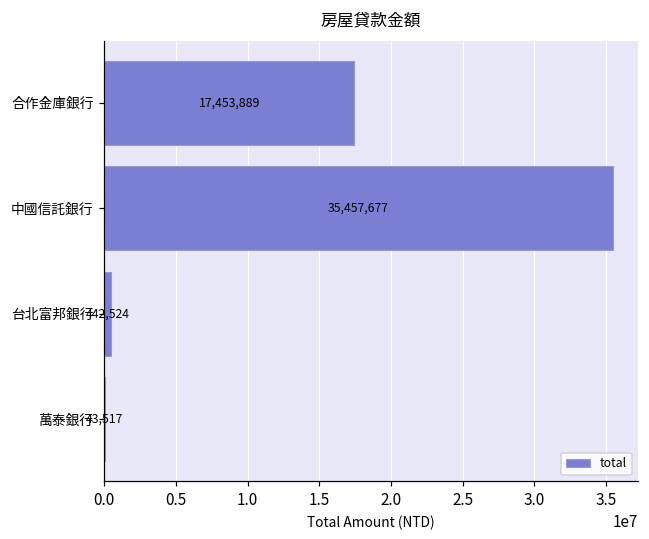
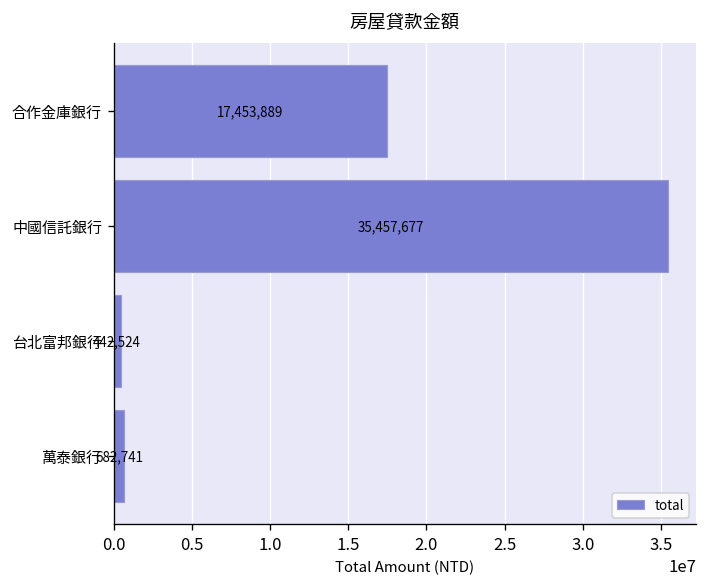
萬泰銀行: 43,517 -> 682,741
